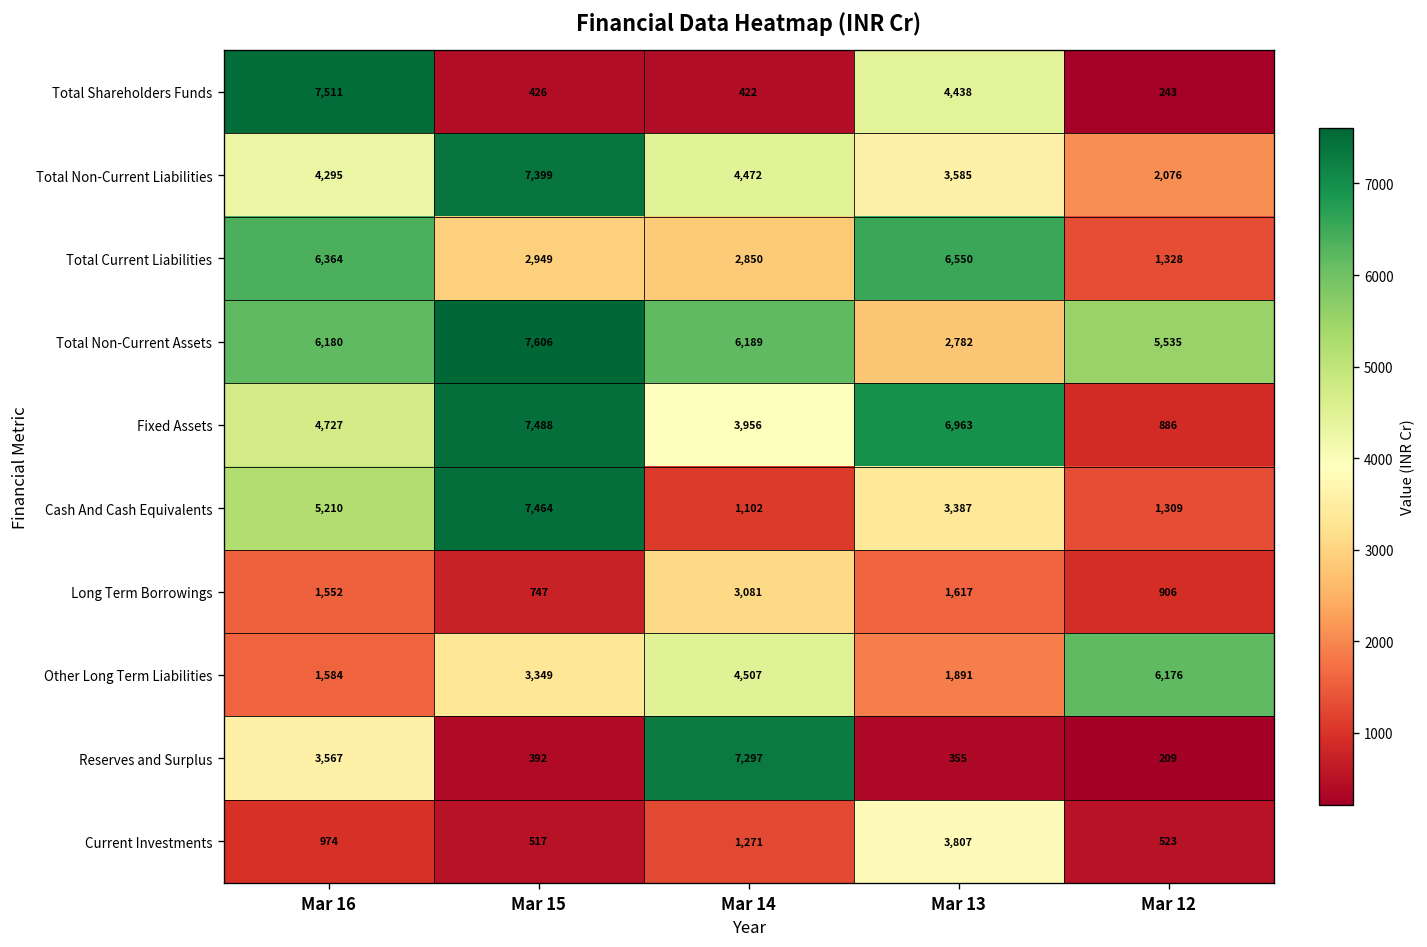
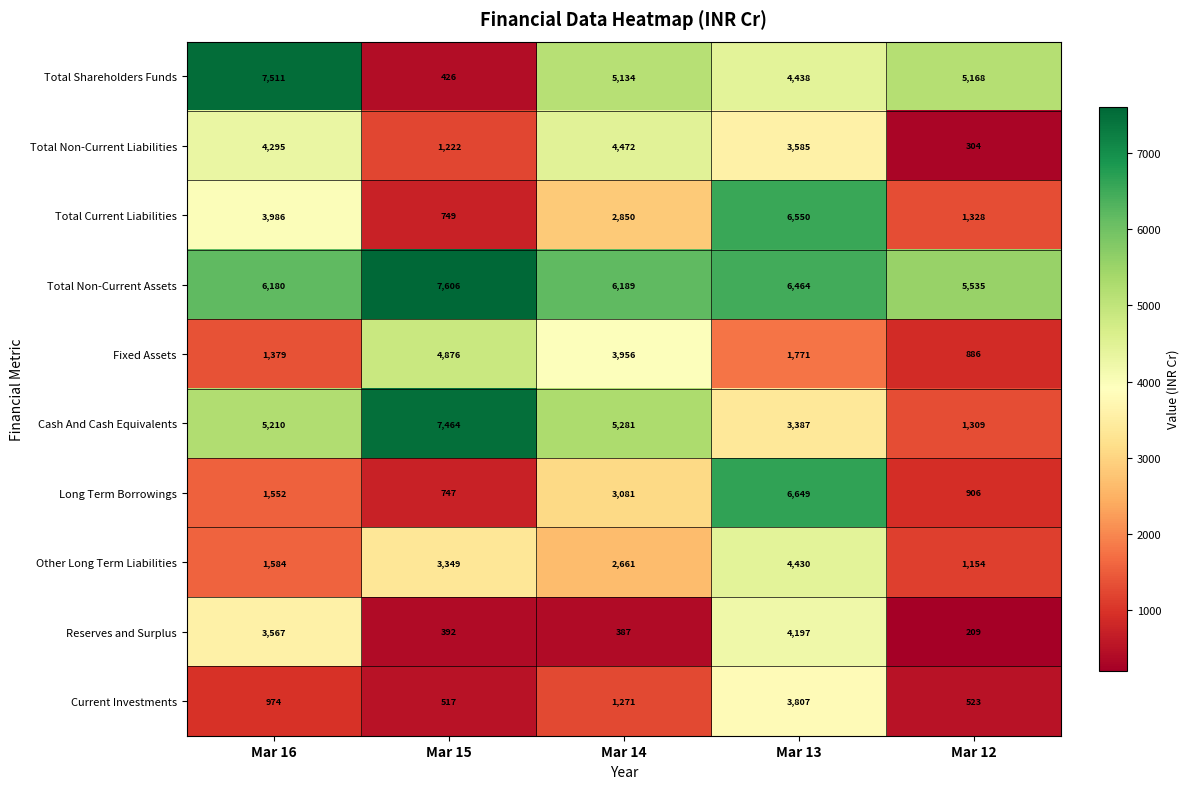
Total Shareholders Funds, Mar 14: 422 -> 5,134
Total Shareholders Funds, Mar 12: 243 -> 5,168
Total Non-Current Liabilities, Mar 15: 7,399 -> 1,222
Total Non-Current Liabilities, Mar 12: 2,076 -> 304
Total Current Liabilities, Mar 16: 6,364 -> 3,986
Total Current Liabilities, Mar 15: 2,949 -> 749
Total Non-Current Assets, Mar 13: 2,782 -> 6,464
Fixed Assets, Mar 16: 4,727 -> 1,379
Fixed Assets, Mar 15: 7,488 -> 4,876
Fixed Assets, Mar 13: 6,963 -> 1,771
Cash And Cash Equivalents, Mar 14: 1,102 -> 5,281
Long Term Borrowings, Mar 13: 1,617 -> 6,649
Other Long Term Liabilities, Mar 14: 4,507 -> 2,661
Other Long Term Liabilities, Mar 13: 1,891 -> 4,430
Other Long Term Liabilities, Mar 12: 6,176 -> 1,154
Reserves and Surplus, Mar 14: 7,297 -> 387
Reserves and Surplus, Mar 13: 355 -> 4,197
